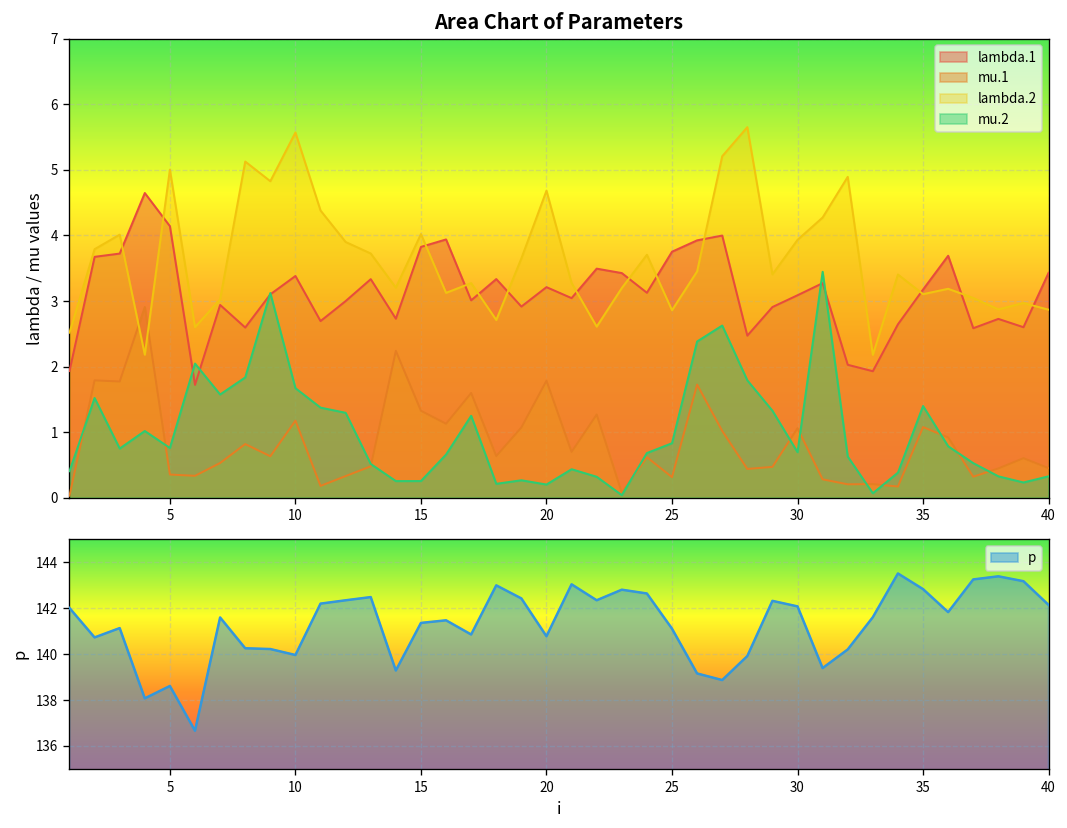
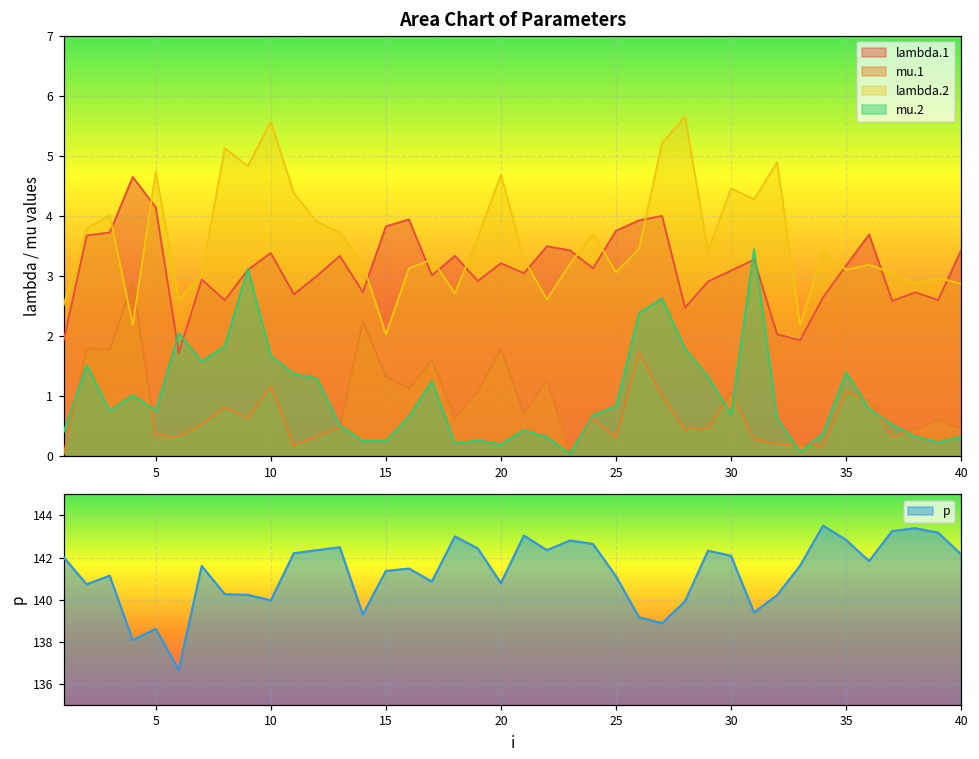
Area Chart of Parameters, lambda.2, 5: 5.0 -> 4.7
Area Chart of Parameters, lambda.2, 15: 4.0 -> 2.0
Area Chart of Parameters, lambda.2, 25: 2.9 -> 3.1
Area Chart of Parameters, lambda.2, 30: 3.9 -> 4.5
